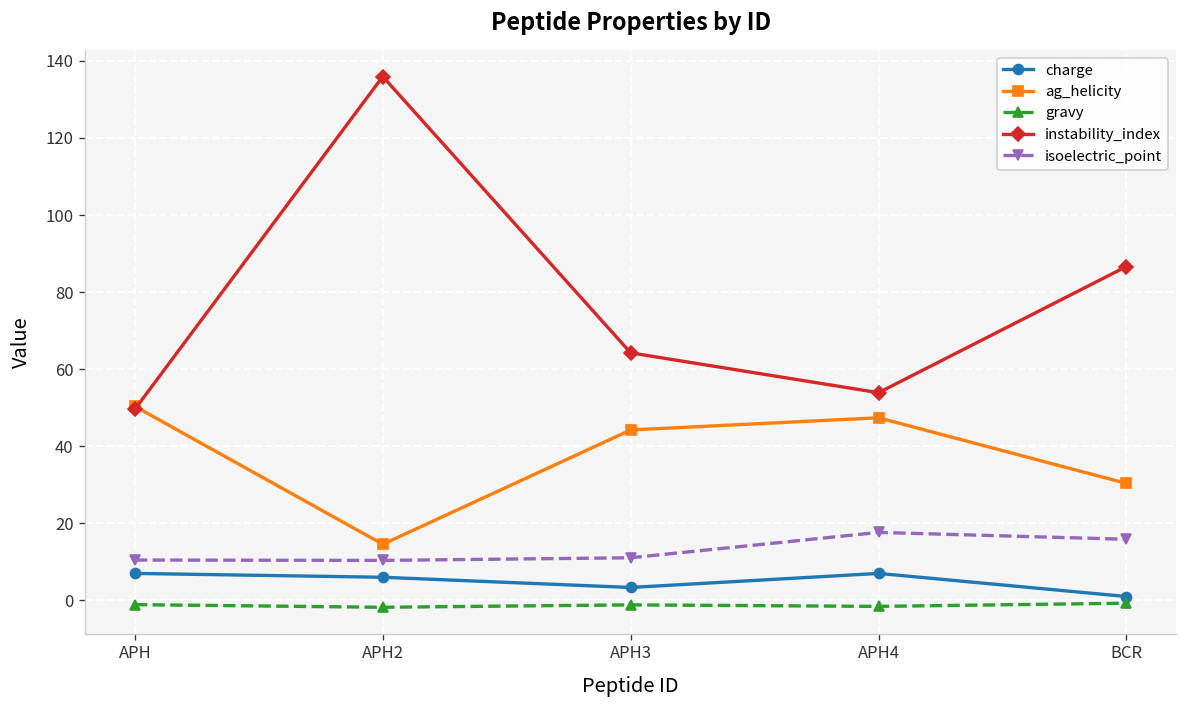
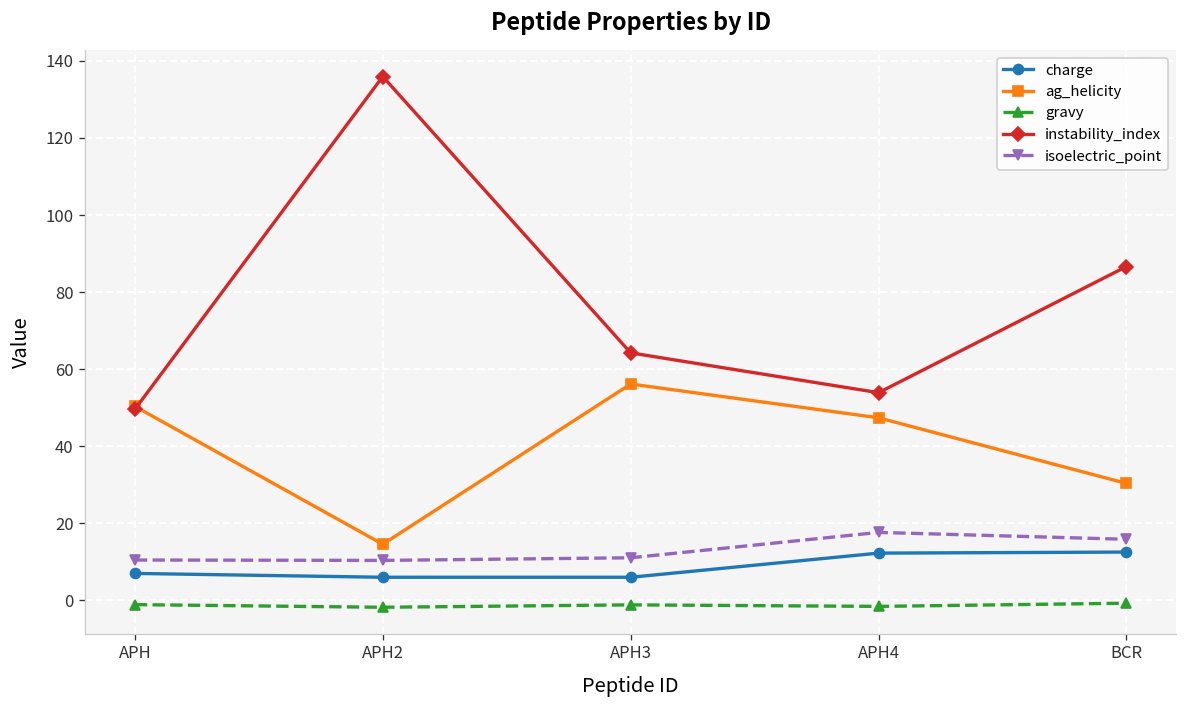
charge, APH3: 3 -> 6
ag_helicity, APH3: 44 -> 56
charge, APH4: 7 -> 12
charge, BCR: 1 -> 13
